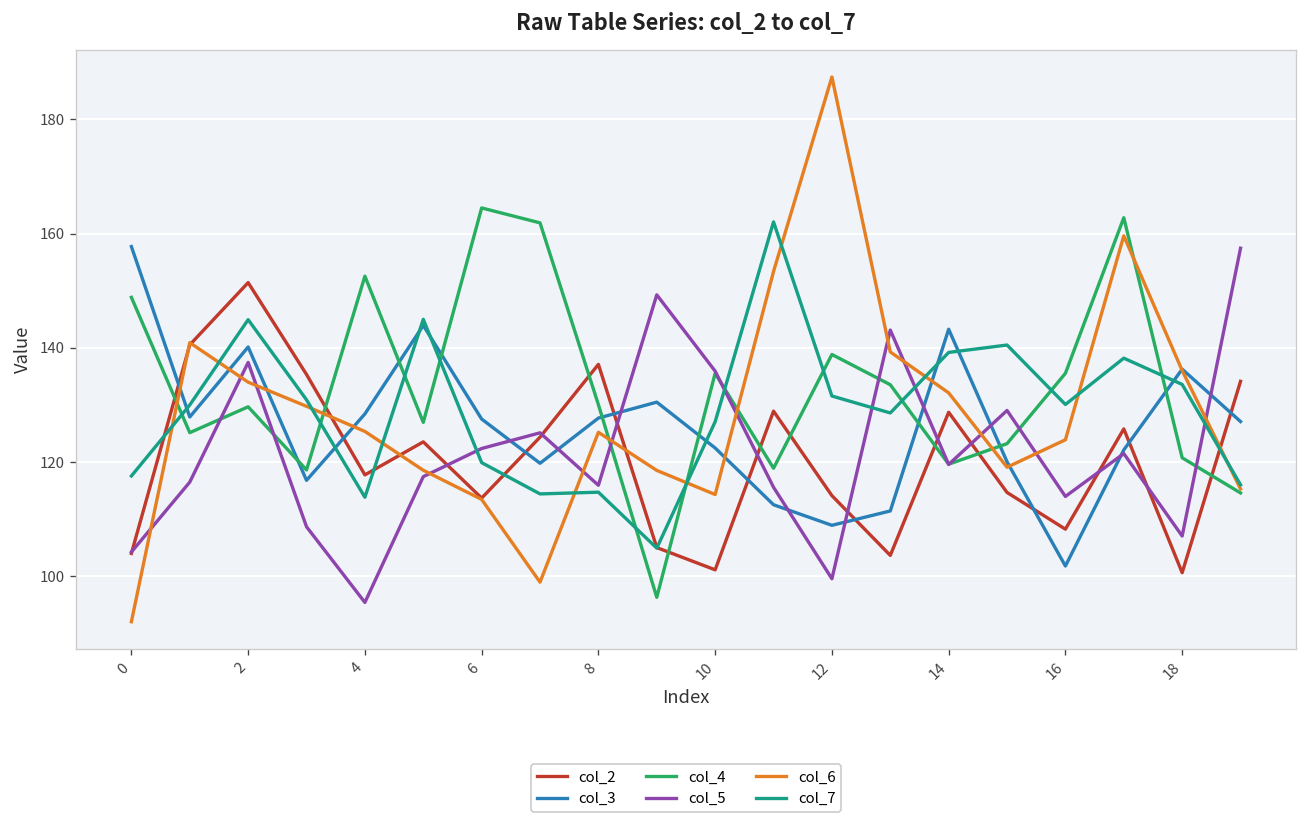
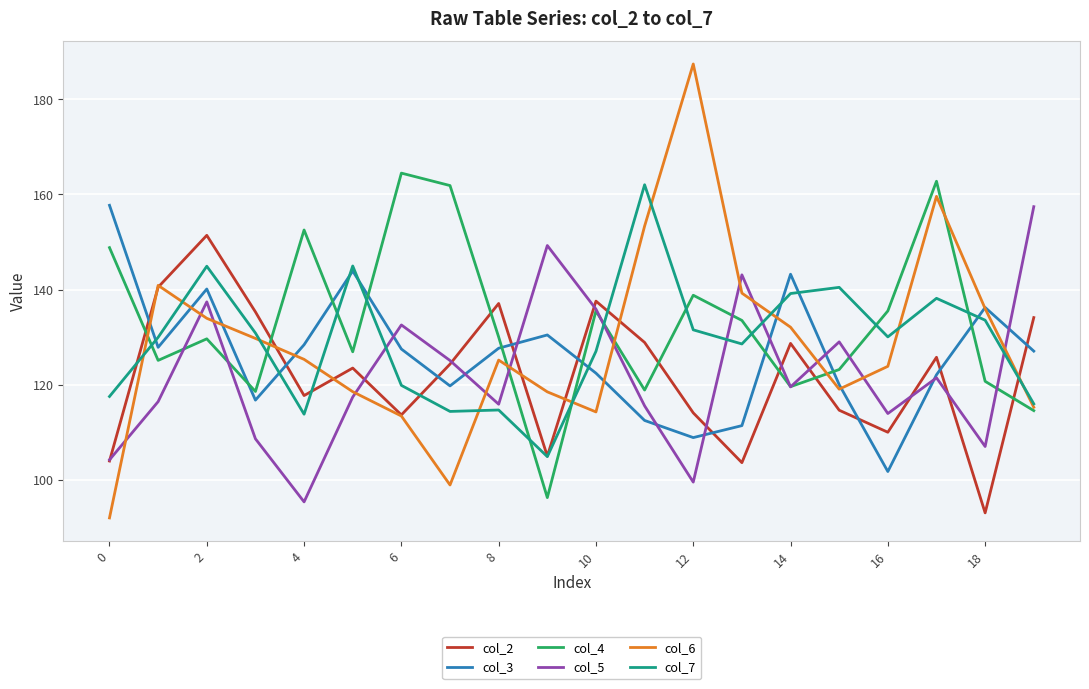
col_5, 6: 122 -> 133
col_2, 10: 101 -> 138
col_2, 16: 108 -> 110
col_2, 18: 101 -> 93
